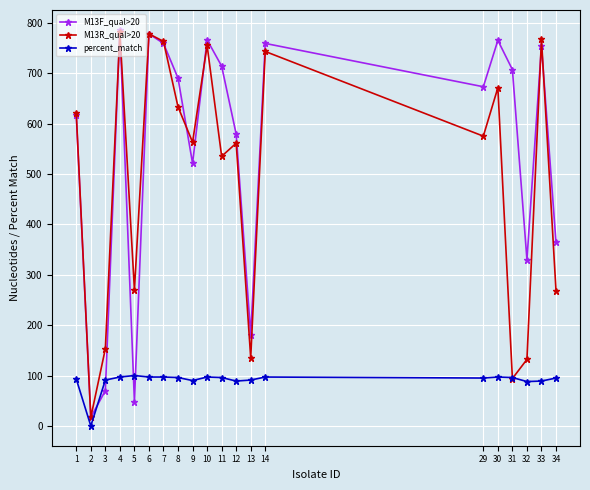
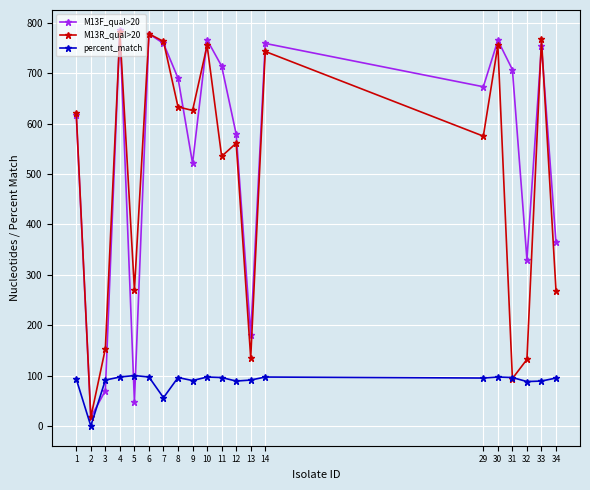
percent_match, 7: 100 -> 60
M13R_qual>20, 9: 560 -> 630
M13R_qual>20, 30: 670 -> 760
